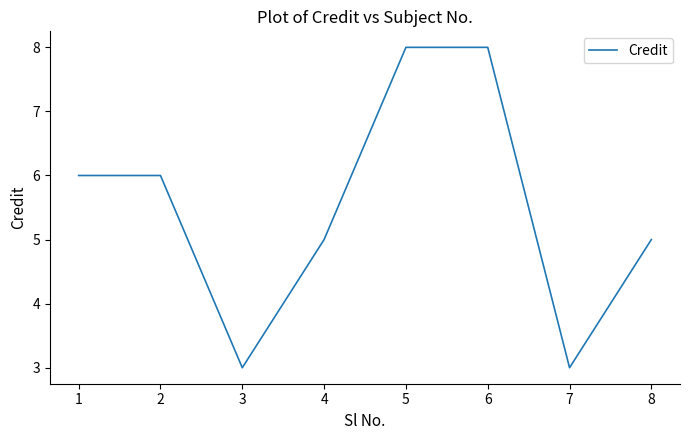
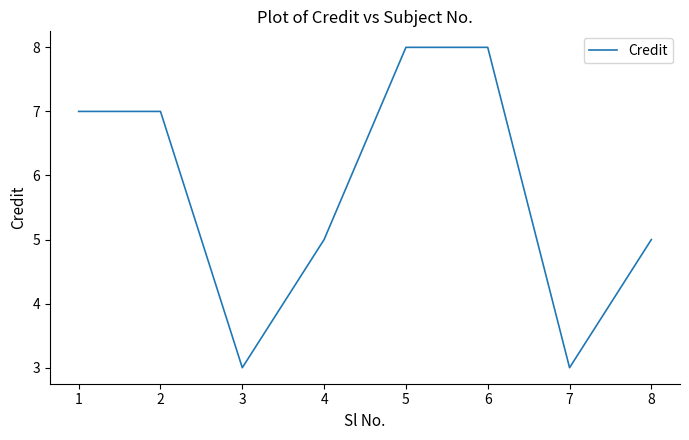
1: 6 -> 7
2: 6 -> 7
